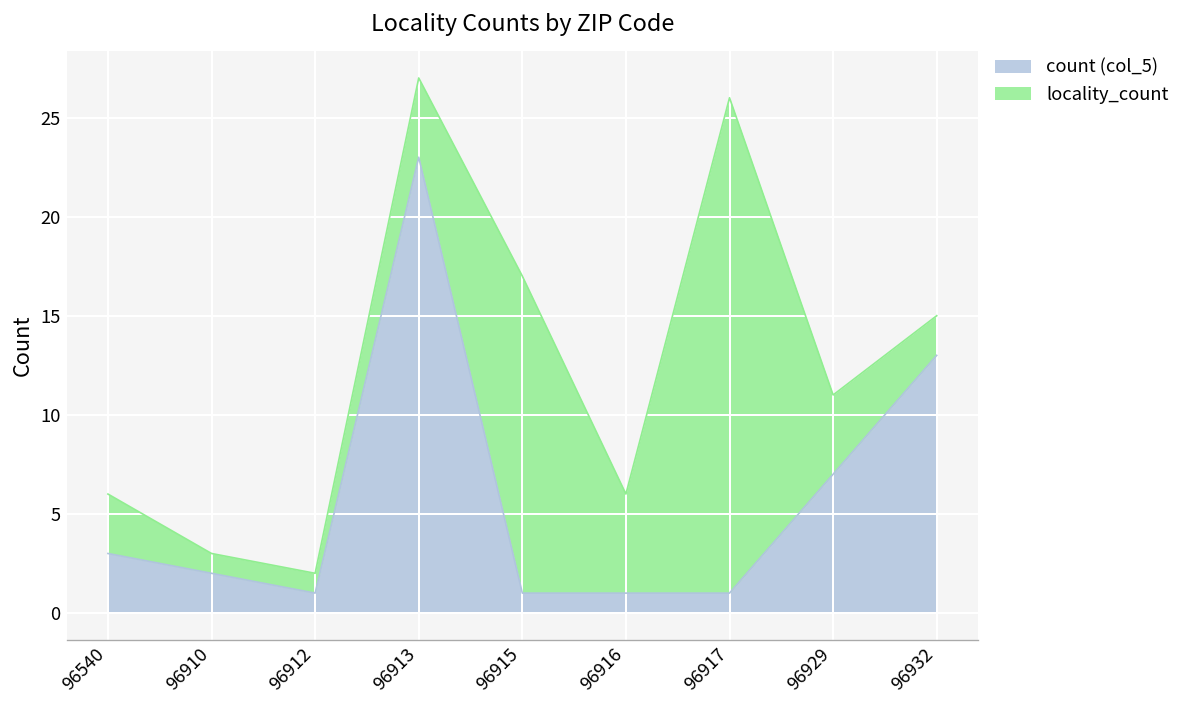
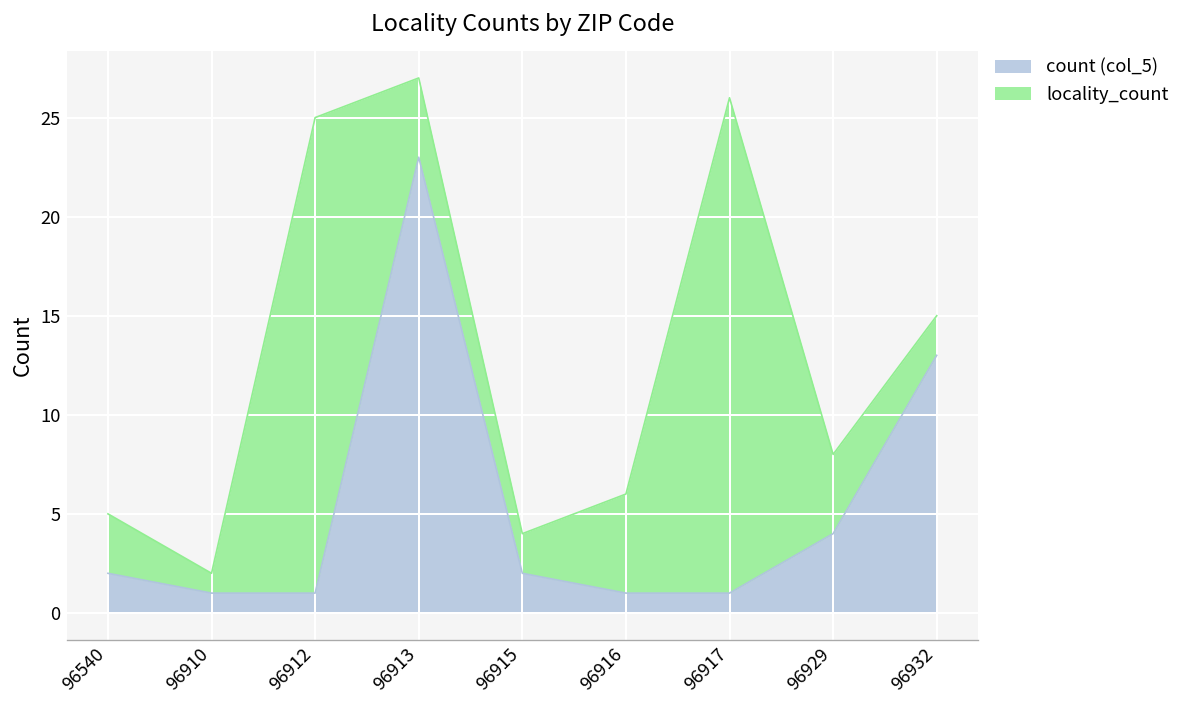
count (col_5), 96540: 3 -> 2
count (col_5), 96910: 2 -> 1
locality_count, 96912: 1 -> 24
count (col_5), 96915: 1 -> 2
locality_count, 96915: 16 -> 2
count (col_5), 96929: 7 -> 4
